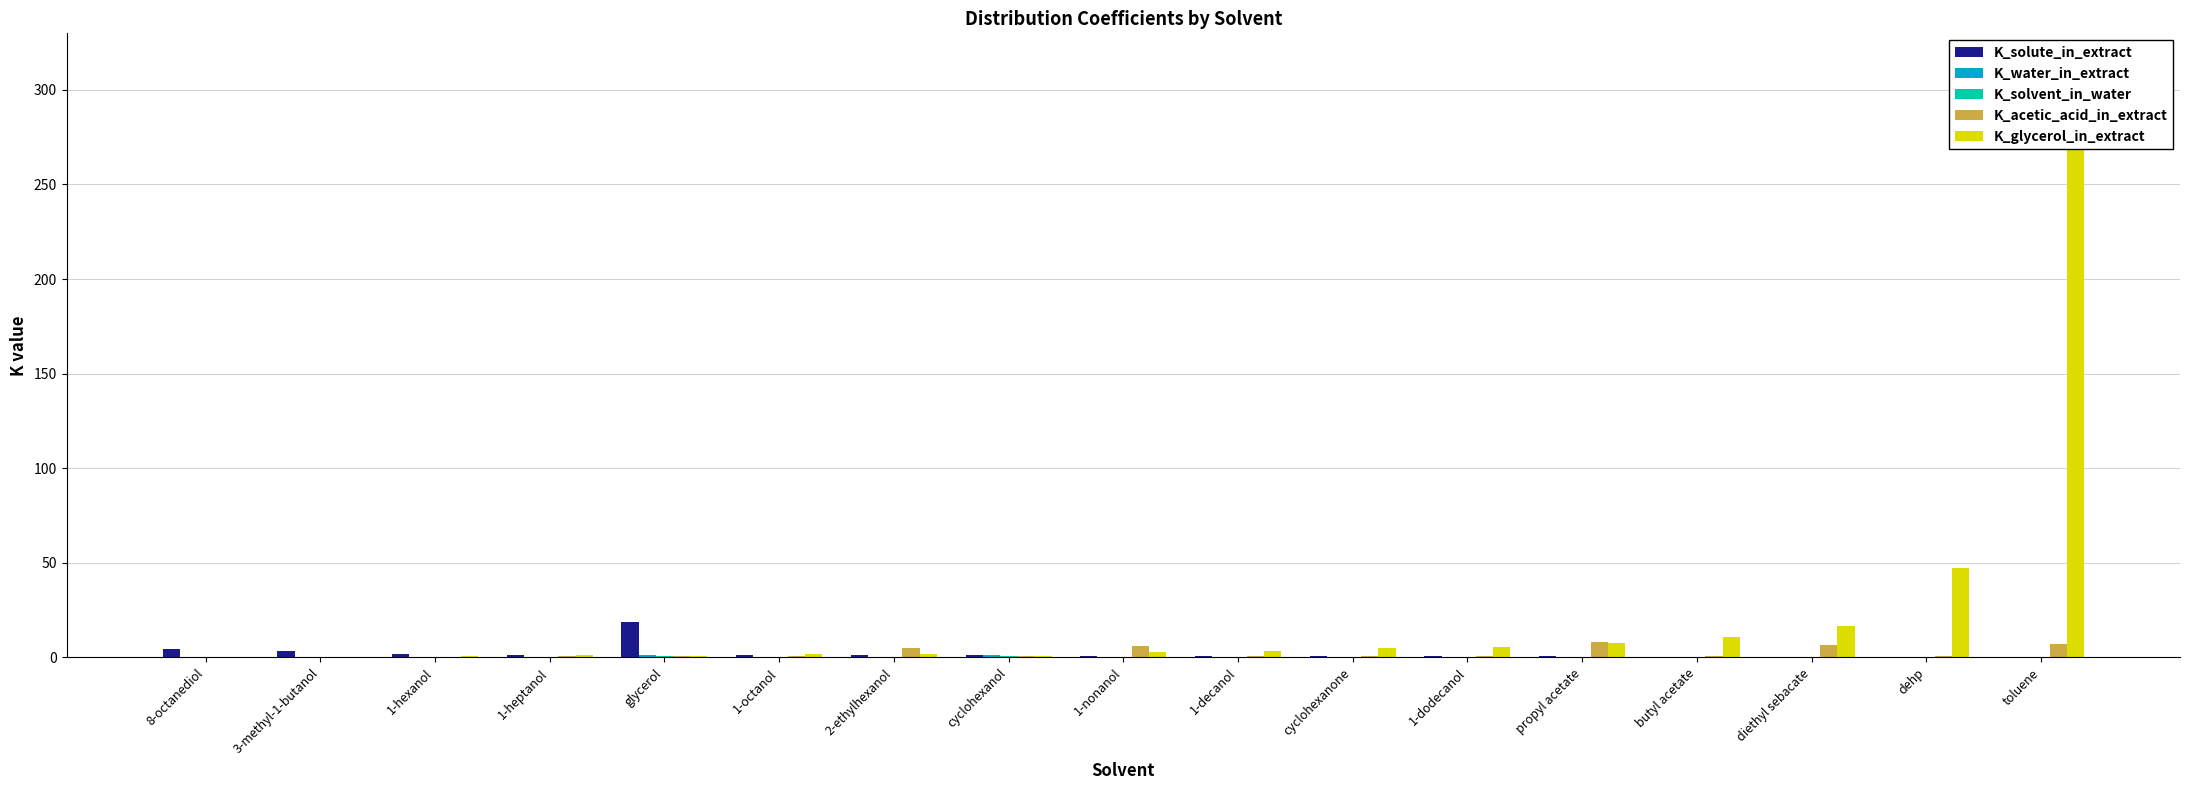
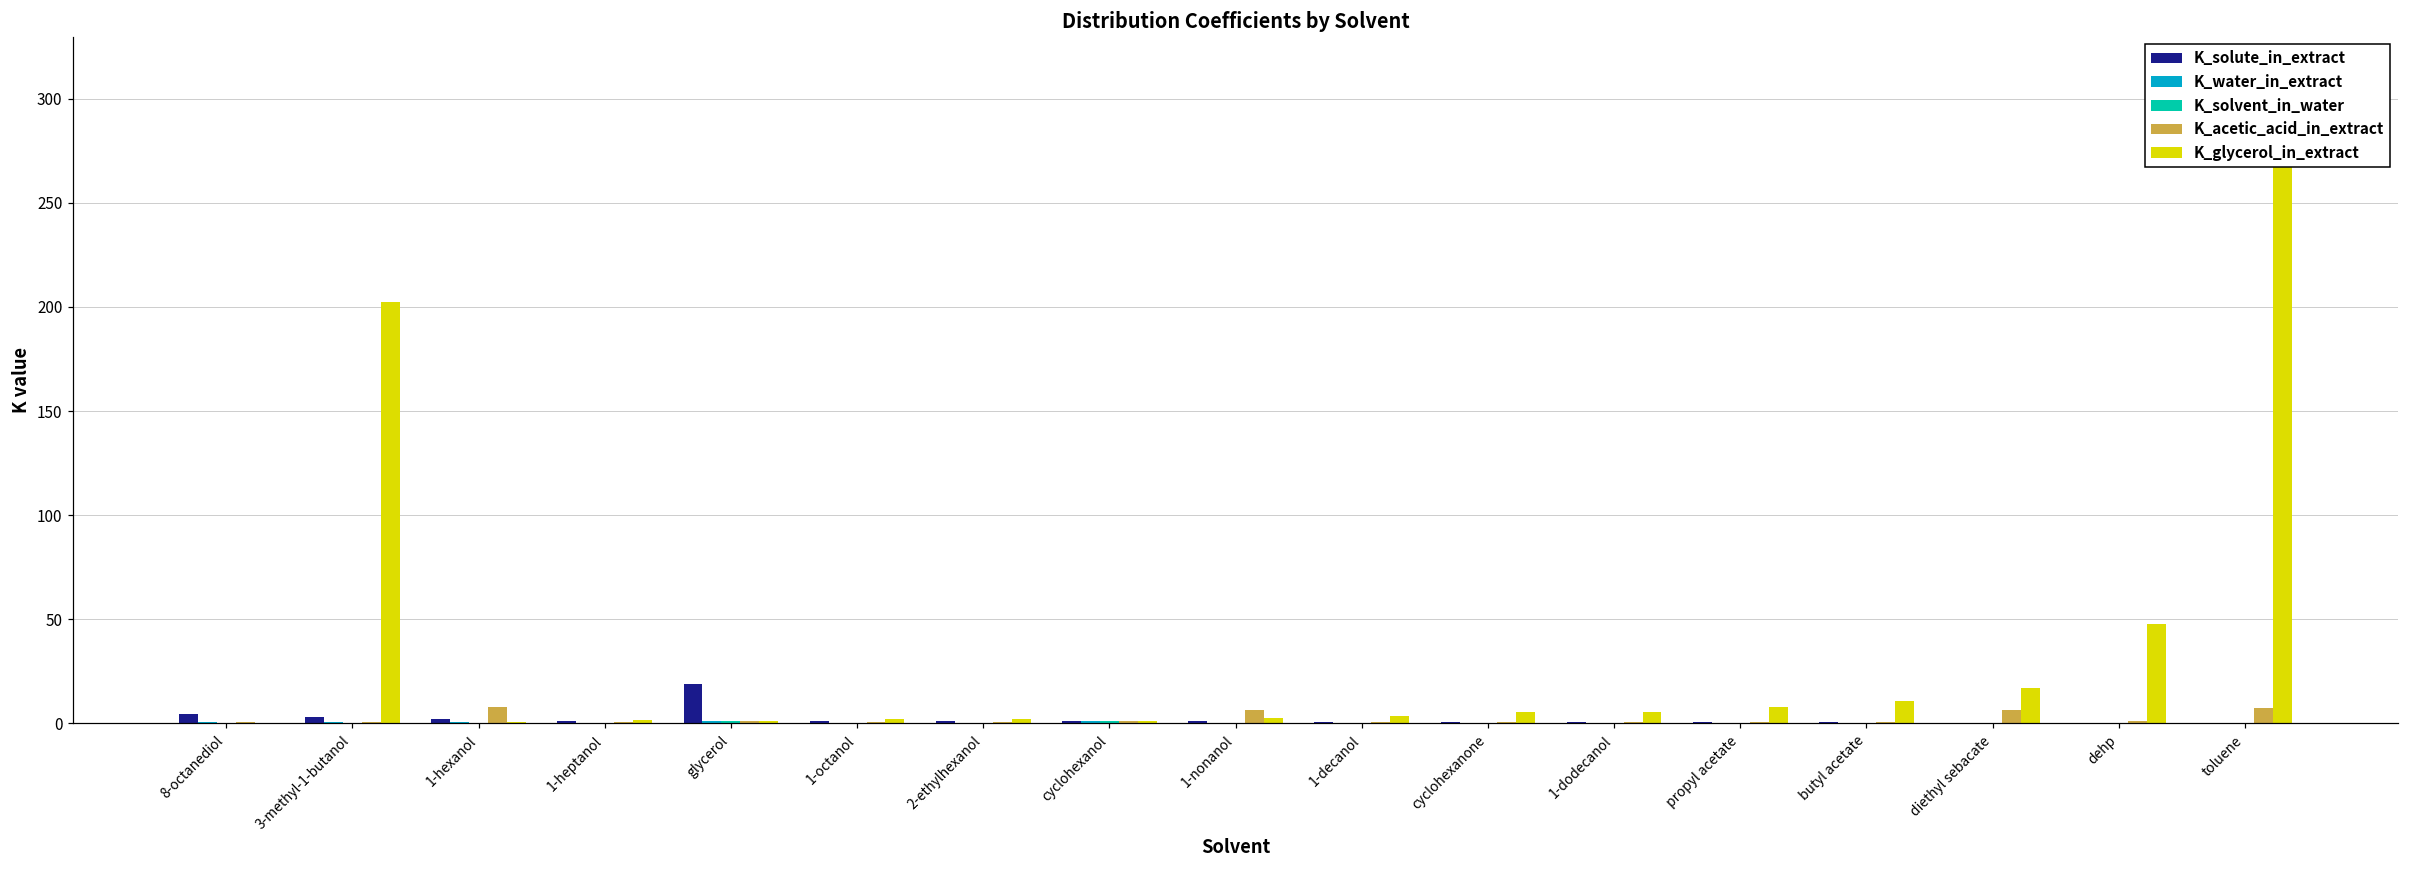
K_glycerol_in_extract, 3-methyl-1-butanol: 0 -> 202
K_acetic_acid_in_extract, 1-hexanol: 0 -> 8
K_acetic_acid_in_extract, 2-ethylhexanol: 5 -> 1
K_acetic_acid_in_extract, propyl acetate: 8 -> 1
